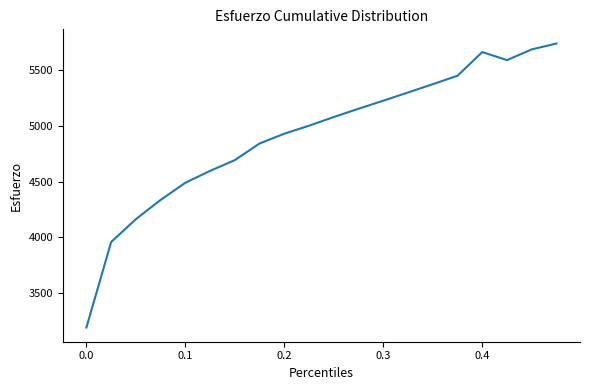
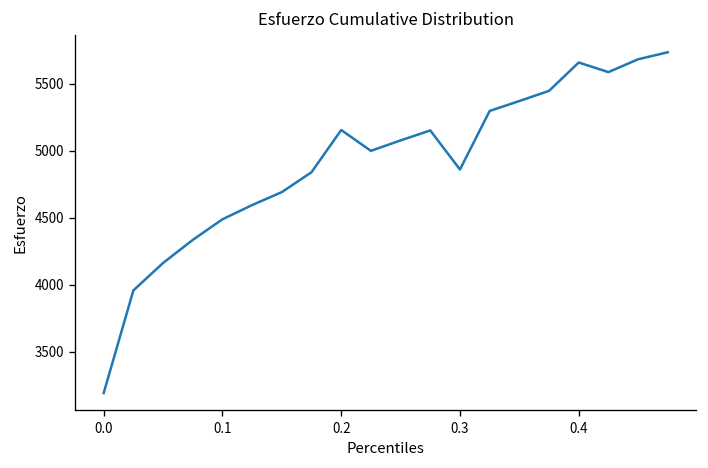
0.2: 4930 -> 5160
0.3: 5220 -> 4860
